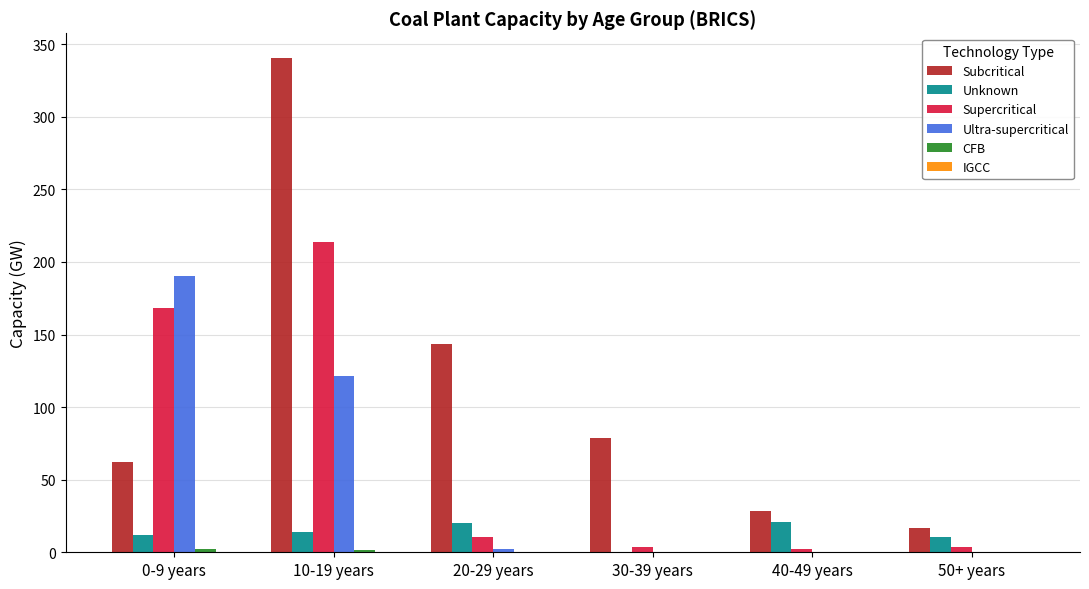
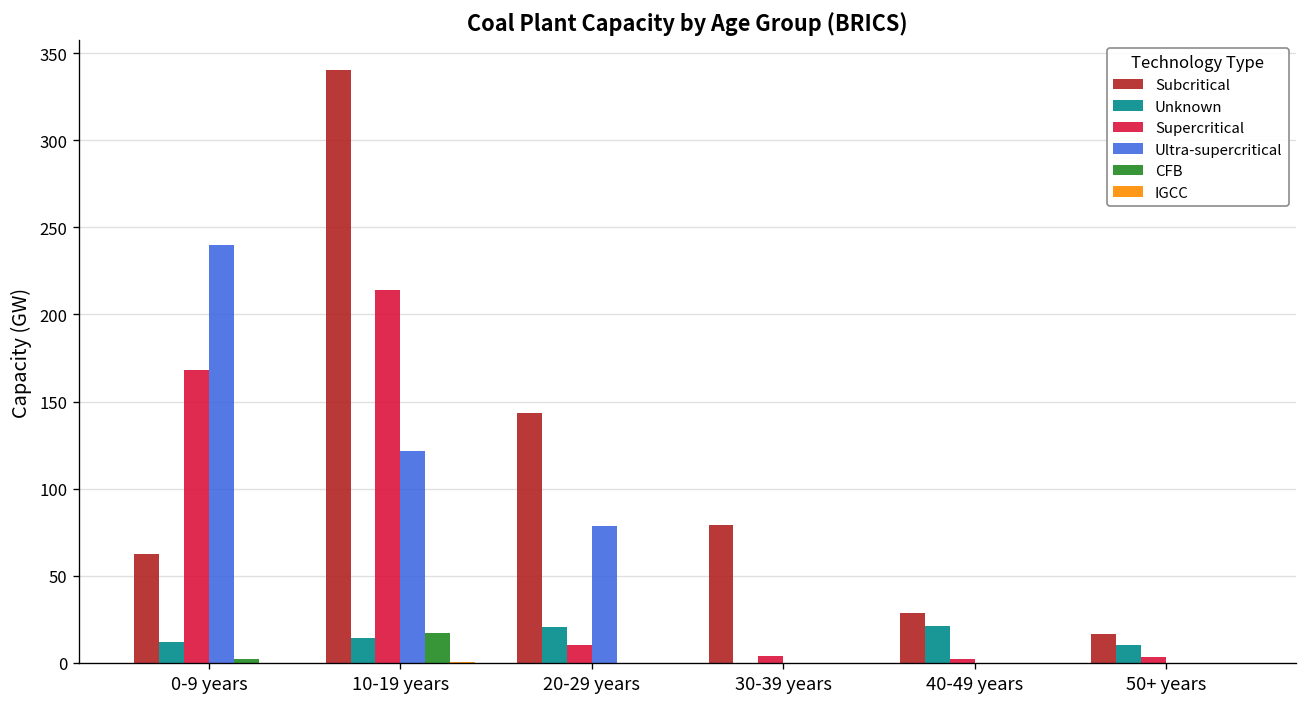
Ultra-supercritical, 0-9 years: 191 -> 240
CFB, 10-19 years: 2 -> 17
Ultra-supercritical, 20-29 years: 2 -> 79
